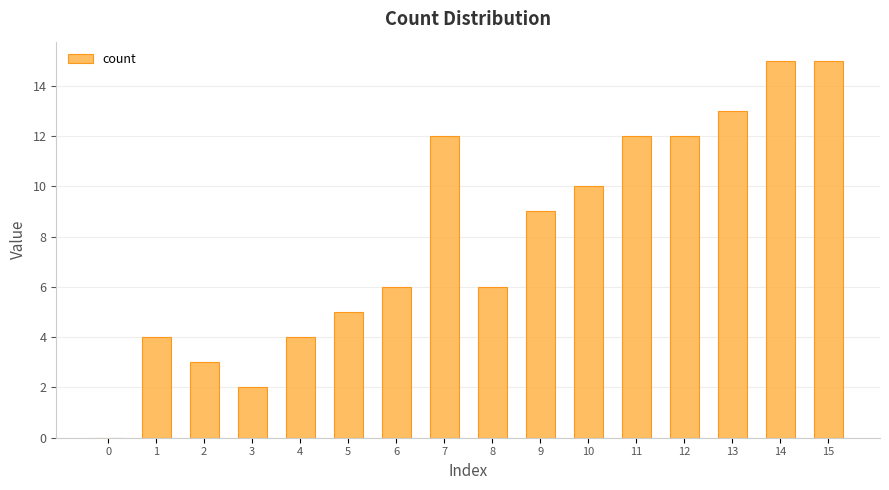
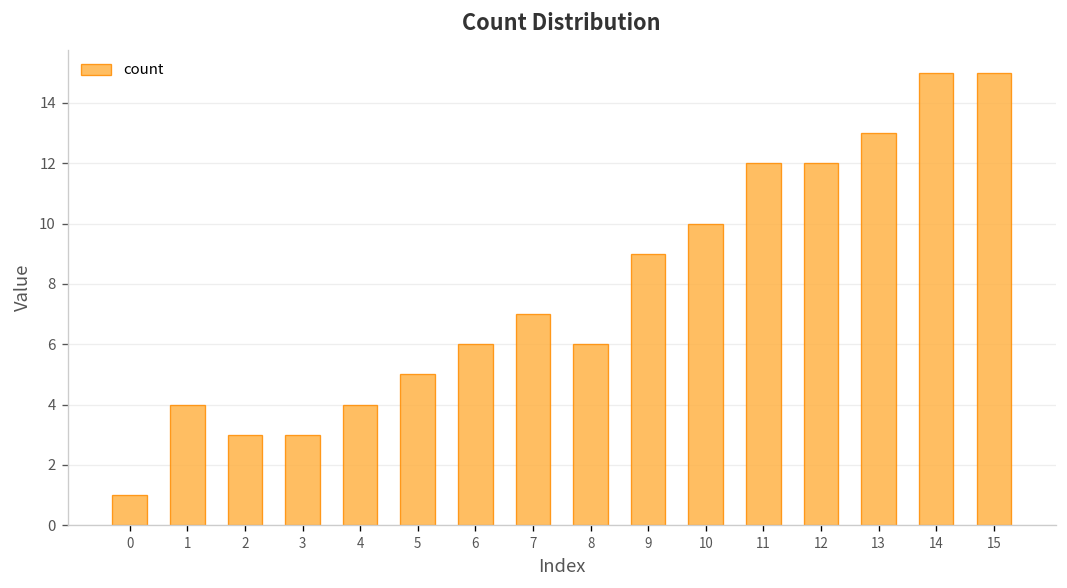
0: 0 -> 1
3: 2 -> 3
7: 12 -> 7
